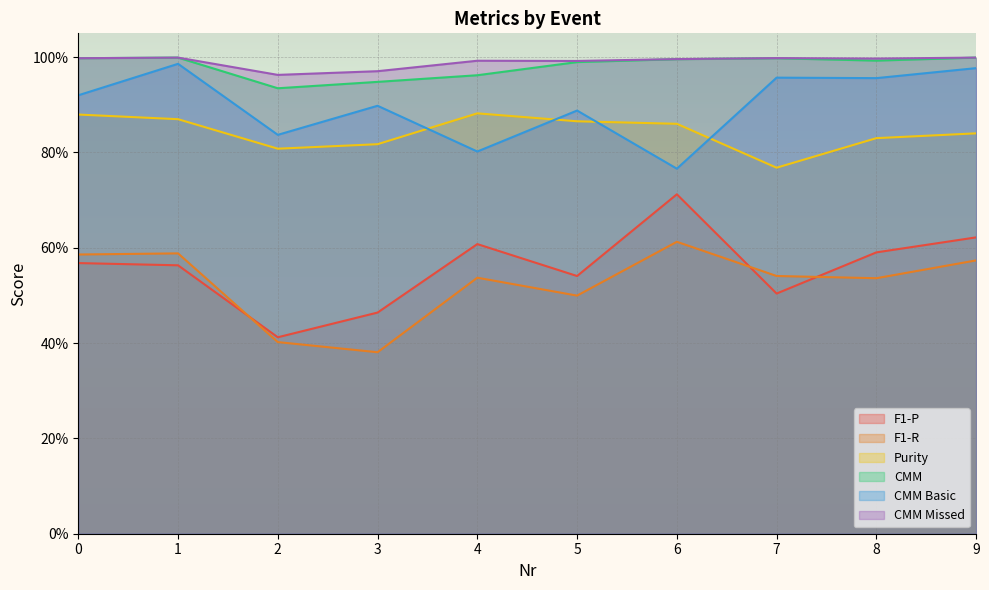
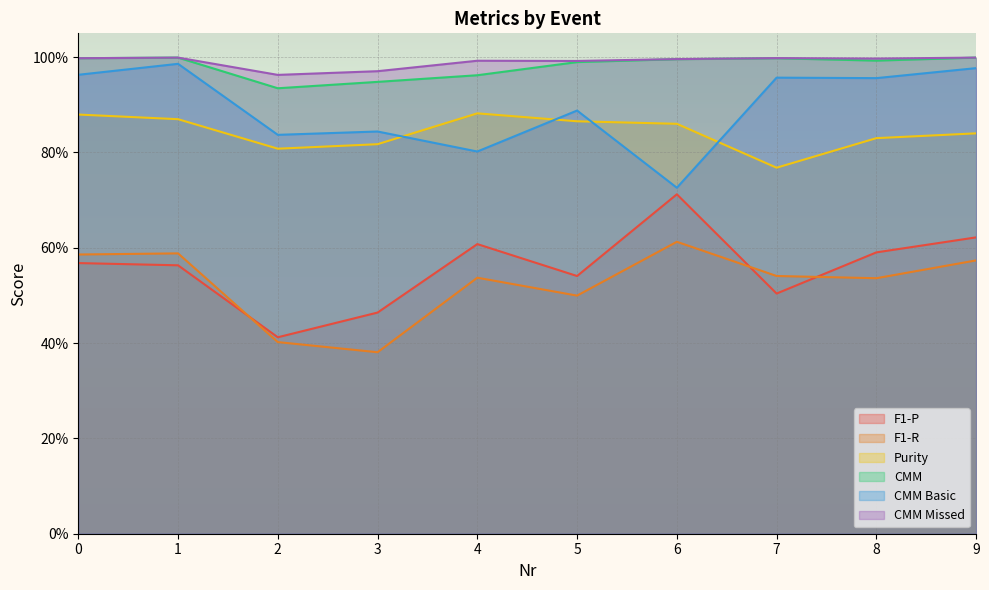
CMM Basic, 0: 92% -> 96%
CMM Basic, 3: 90% -> 84%
CMM Basic, 6: 77% -> 73%
